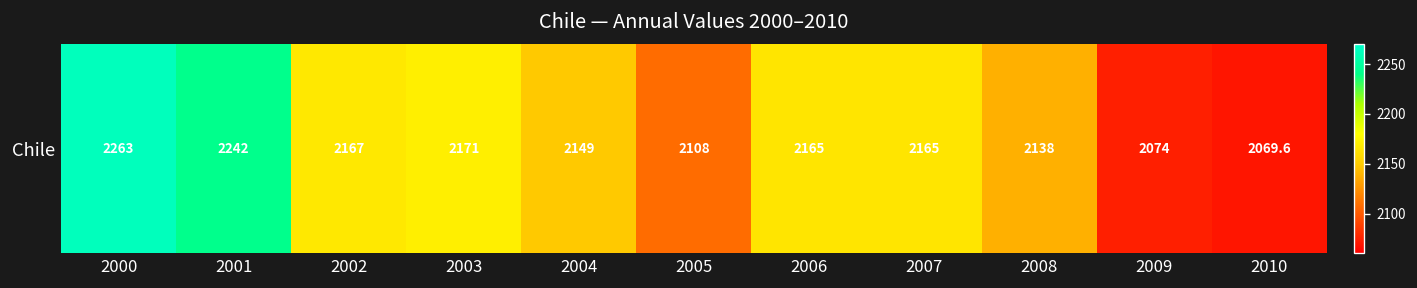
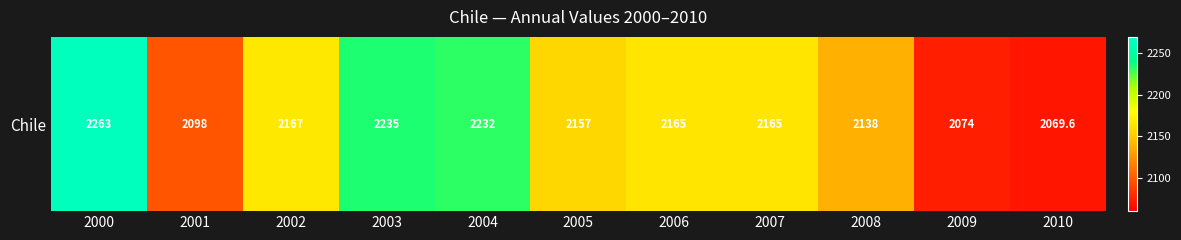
Chile, 2001: 2242 -> 2098
Chile, 2003: 2171 -> 2235
Chile, 2004: 2149 -> 2232
Chile, 2005: 2108 -> 2157
